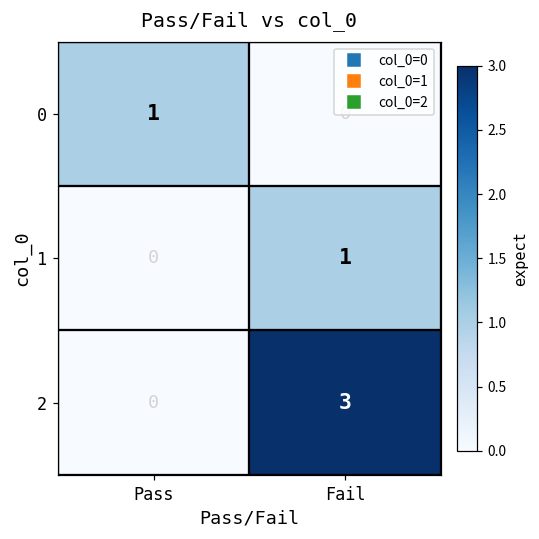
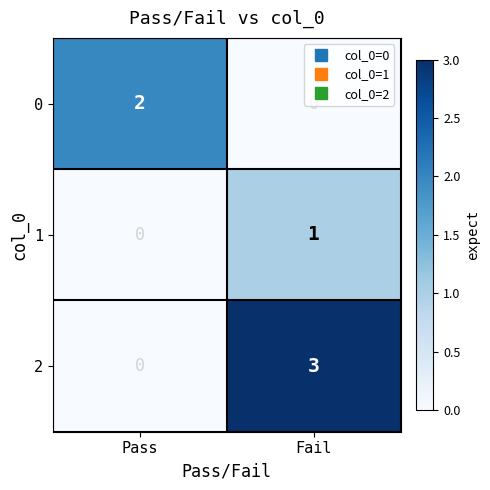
0, Pass: 1 -> 2
